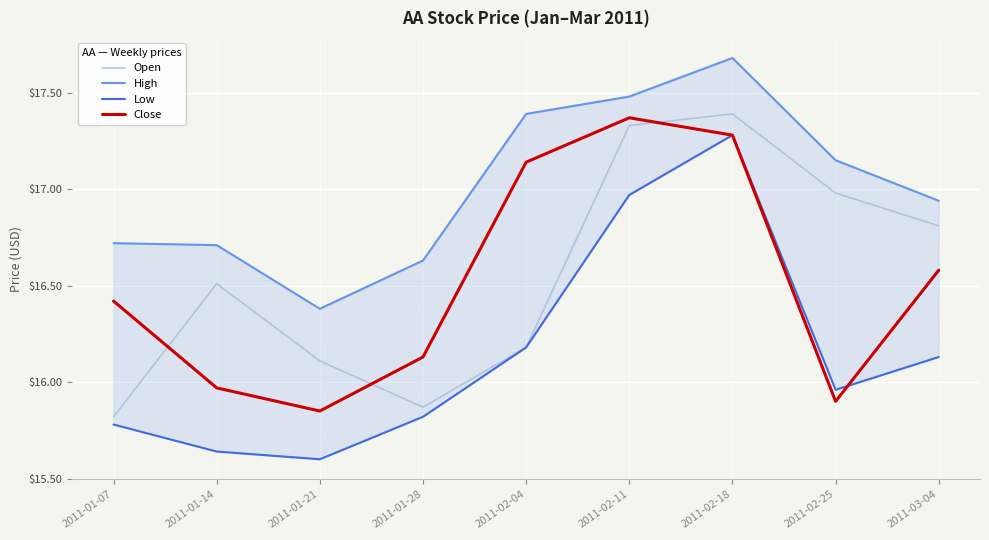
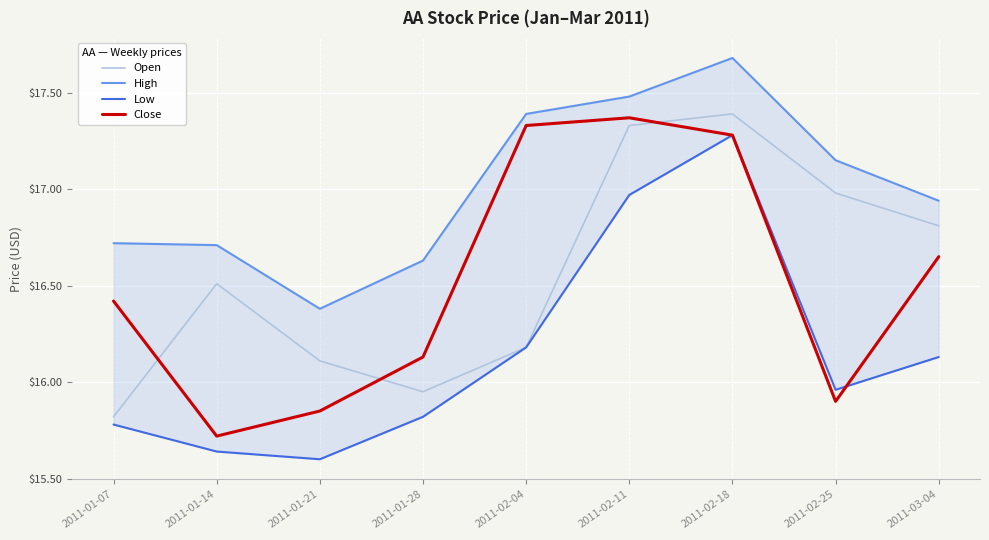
Close, 2011-01-14: $15.97 -> $15.72
Open, 2011-01-28: $15.87 -> $15.95
Close, 2011-02-04: $17.14 -> $17.33
Close, 2011-03-04: $16.58 -> $16.65
